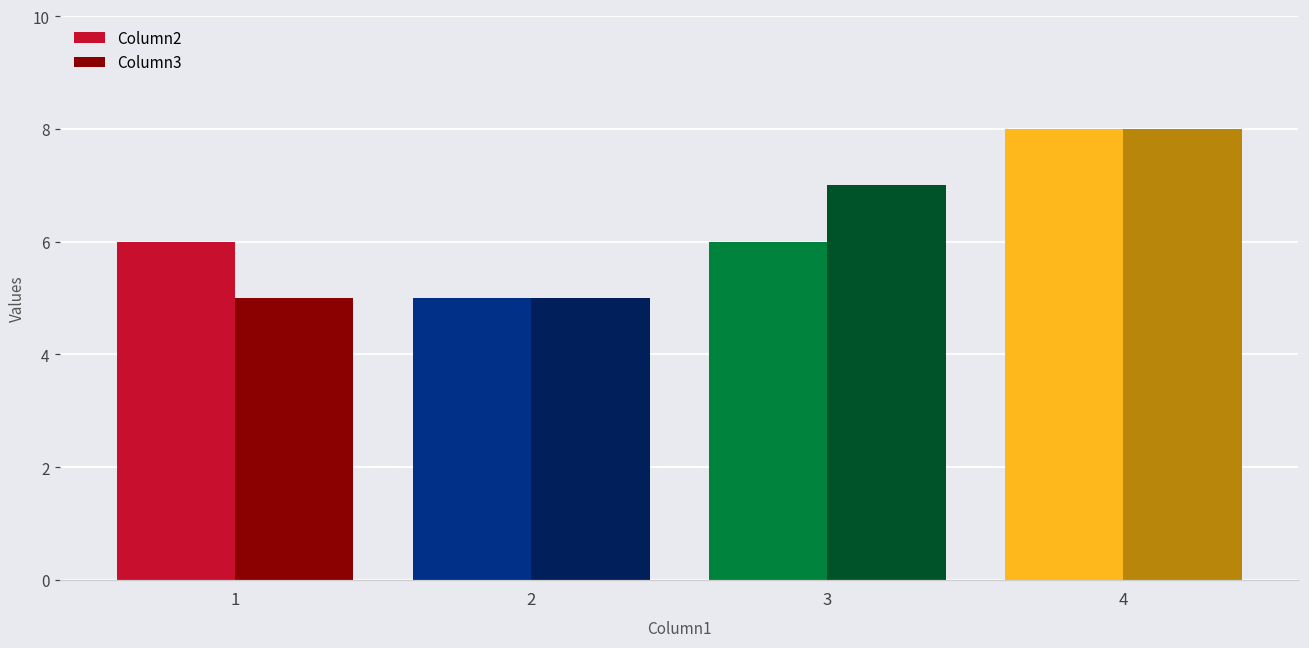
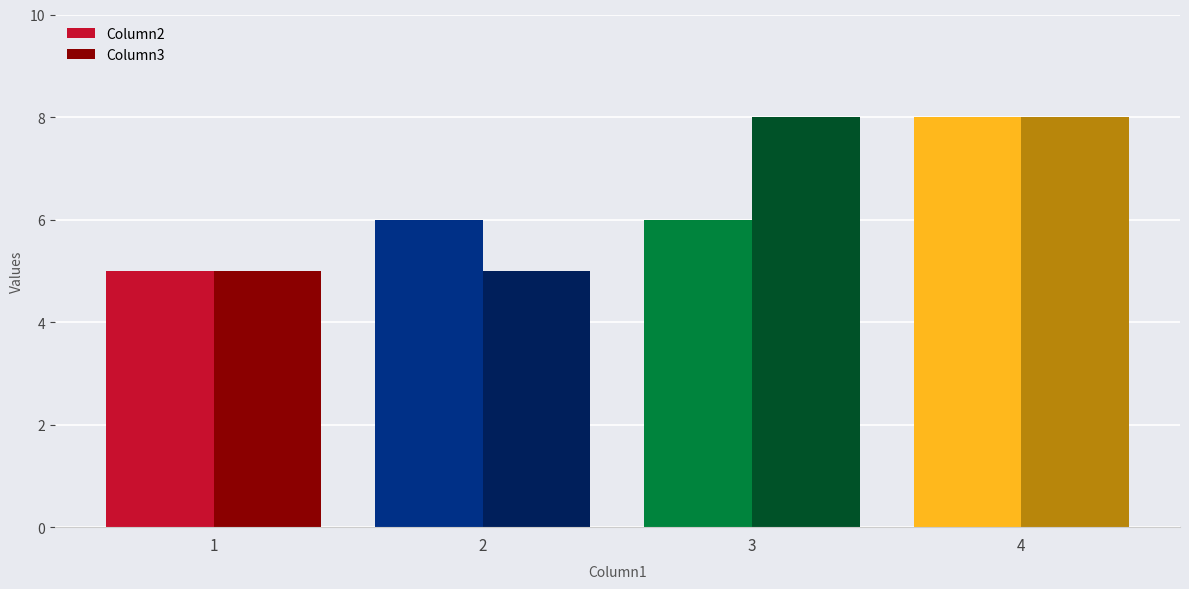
Column2, 1: 6 -> 5
Column2, 2: 5 -> 6
Column3, 3: 7 -> 8
